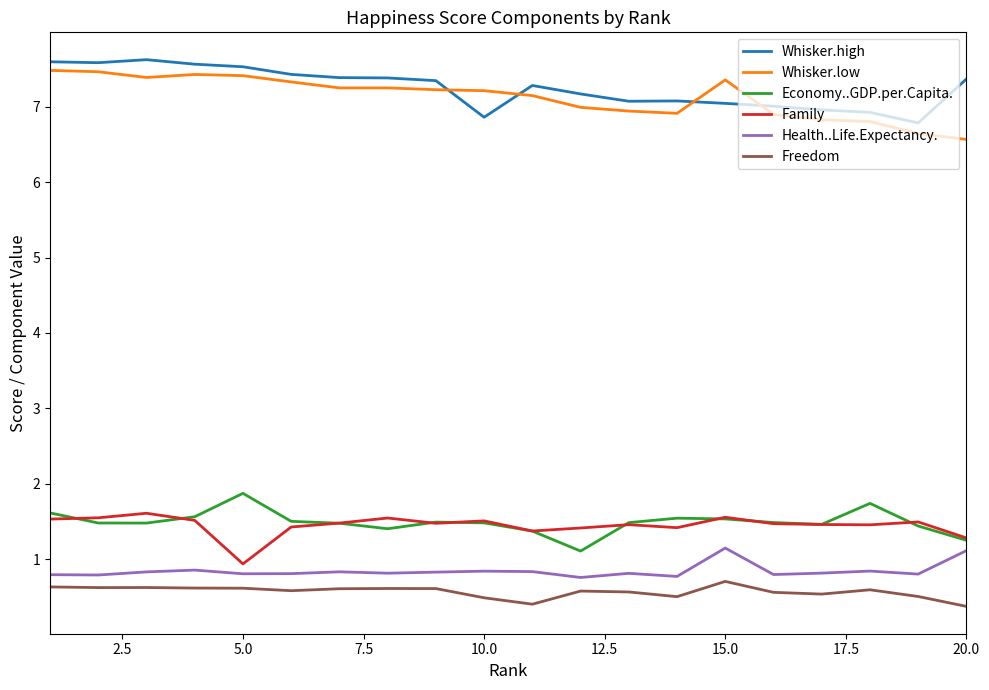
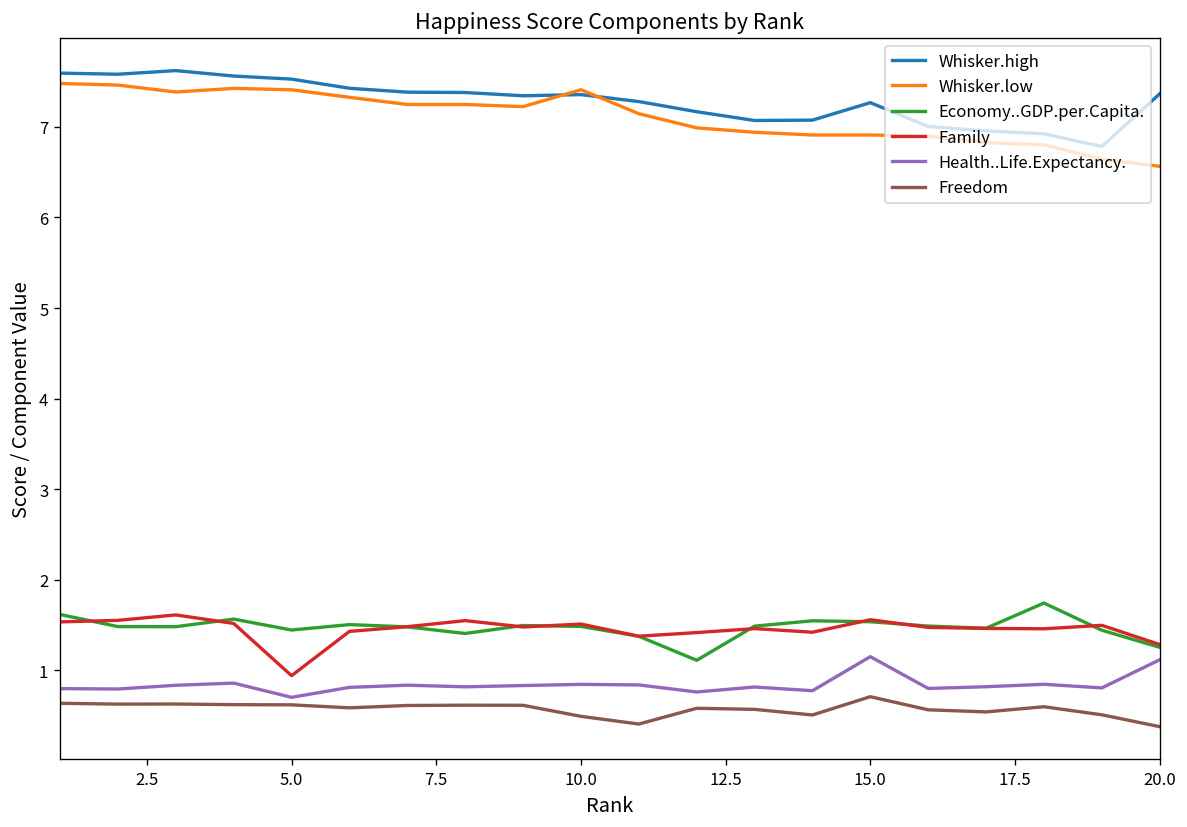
Economy..GDP.per.Capita., 5.0: 1.9 -> 1.4
Health..Life.Expectancy., 5.0: 0.8 -> 0.7
Whisker.high, 10.0: 6.9 -> 7.4
Whisker.low, 10.0: 7.2 -> 7.4
Whisker.high, 15.0: 7.0 -> 7.3
Whisker.low, 15.0: 7.4 -> 6.9
